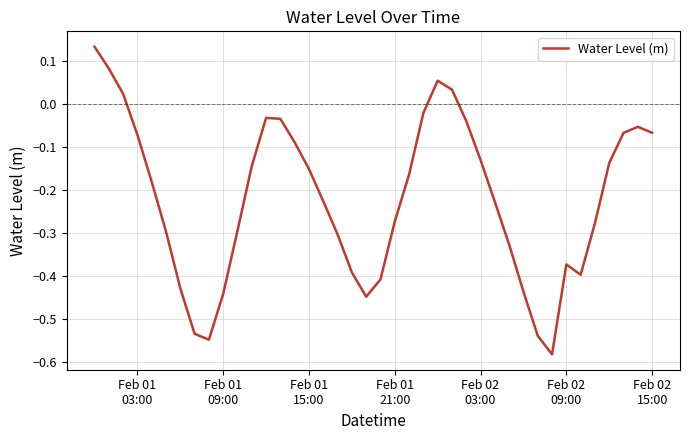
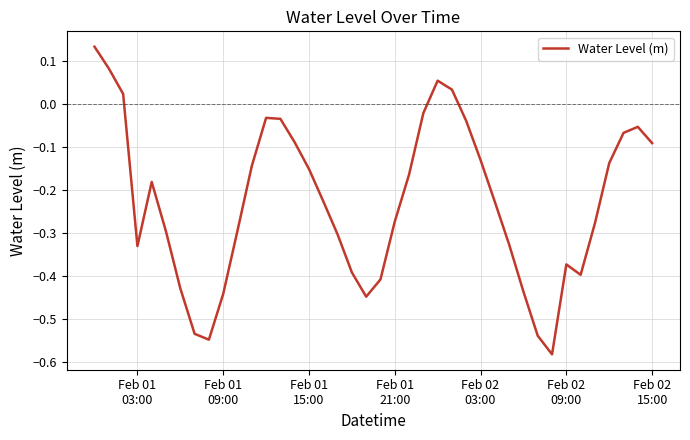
Feb 01 03:00: -0.07 -> -0.33
Feb 02 15:00: -0.07 -> -0.09
